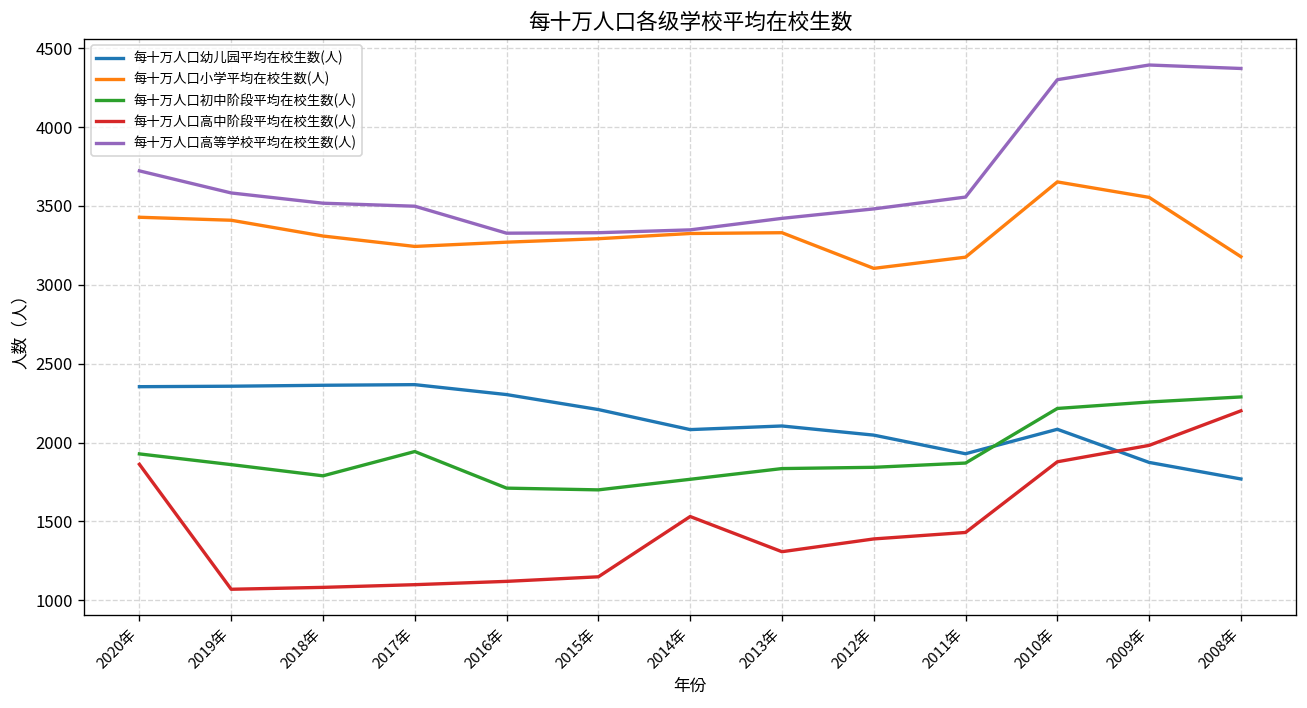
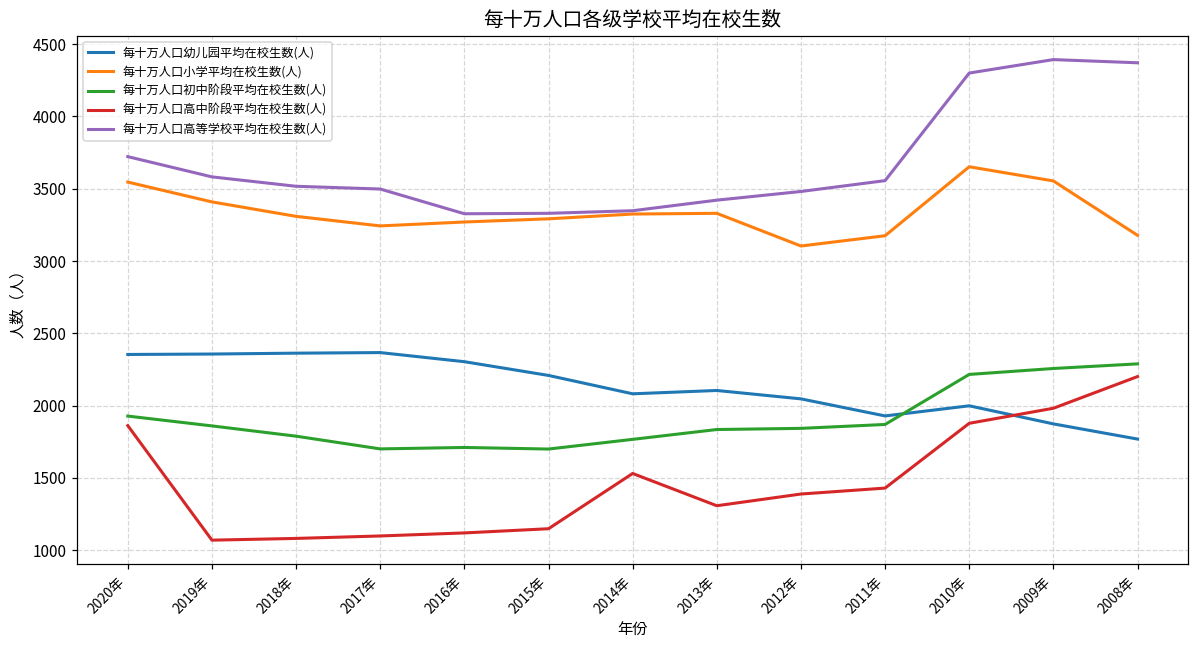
每十万人口小学平均在校生数(人), 2020年: 3430 -> 3550
每十万人口初中阶段平均在校生数(人), 2017年: 1940 -> 1700
每十万人口幼儿园平均在校生数(人), 2010年: 2080 -> 2000
